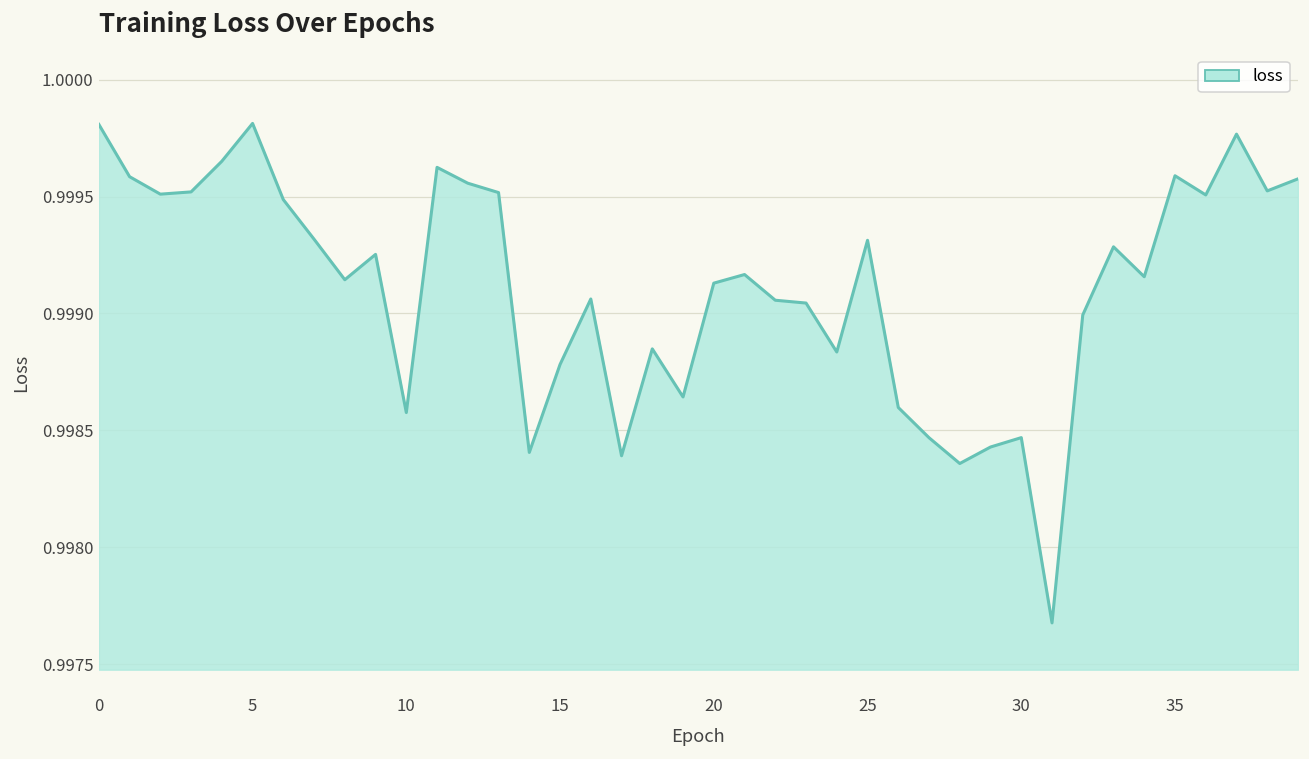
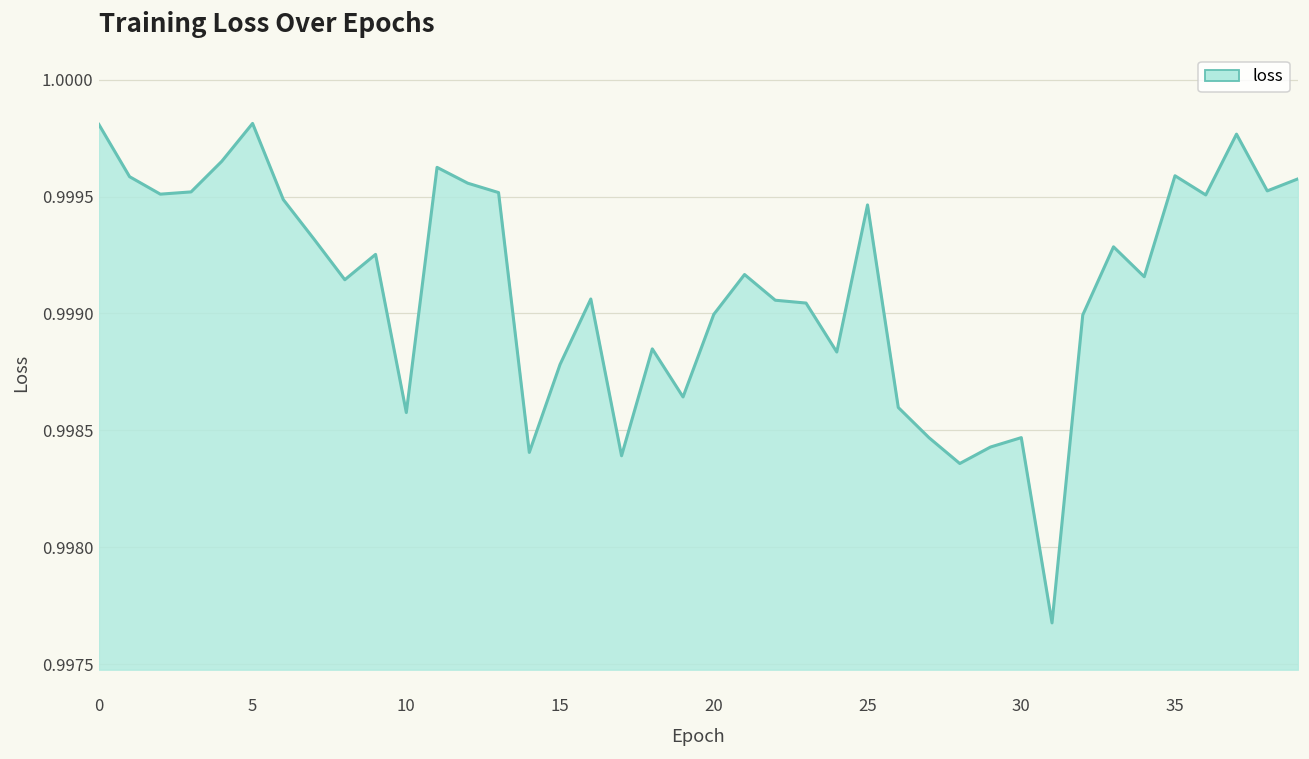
20: 0.99913 -> 0.99900
25: 0.99931 -> 0.99946
